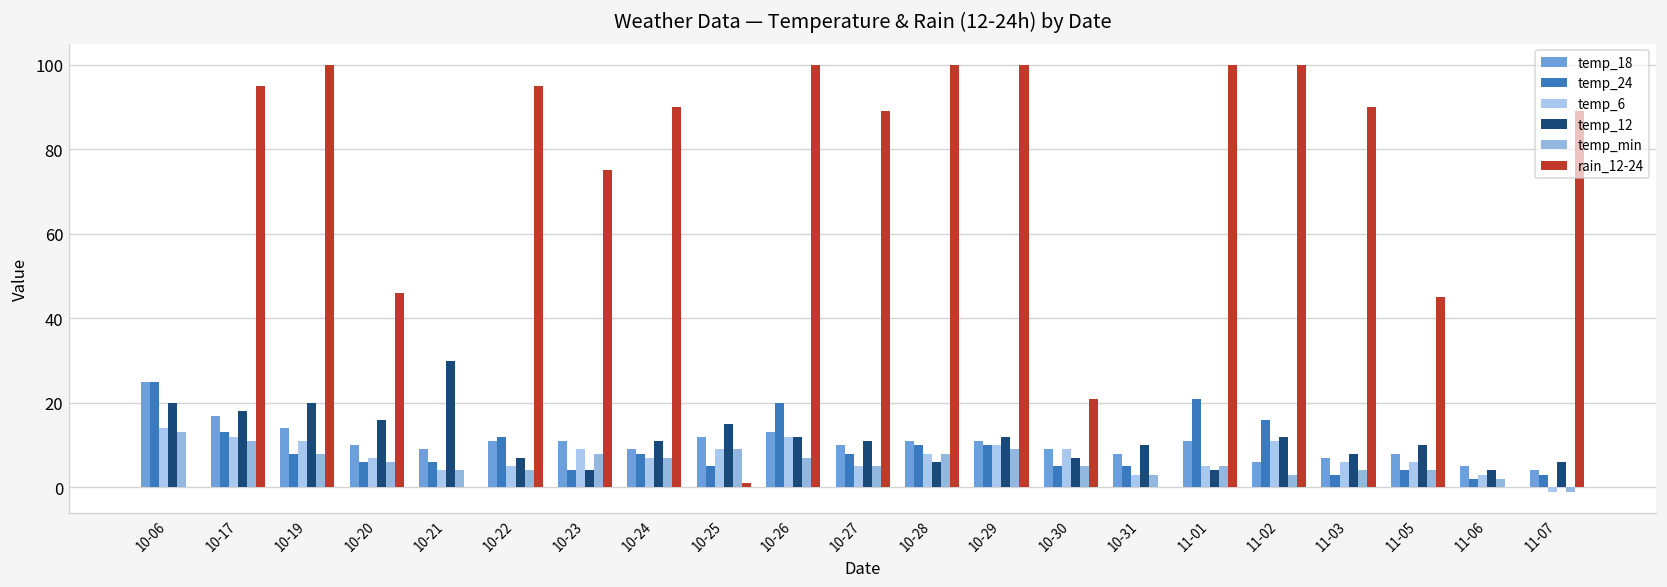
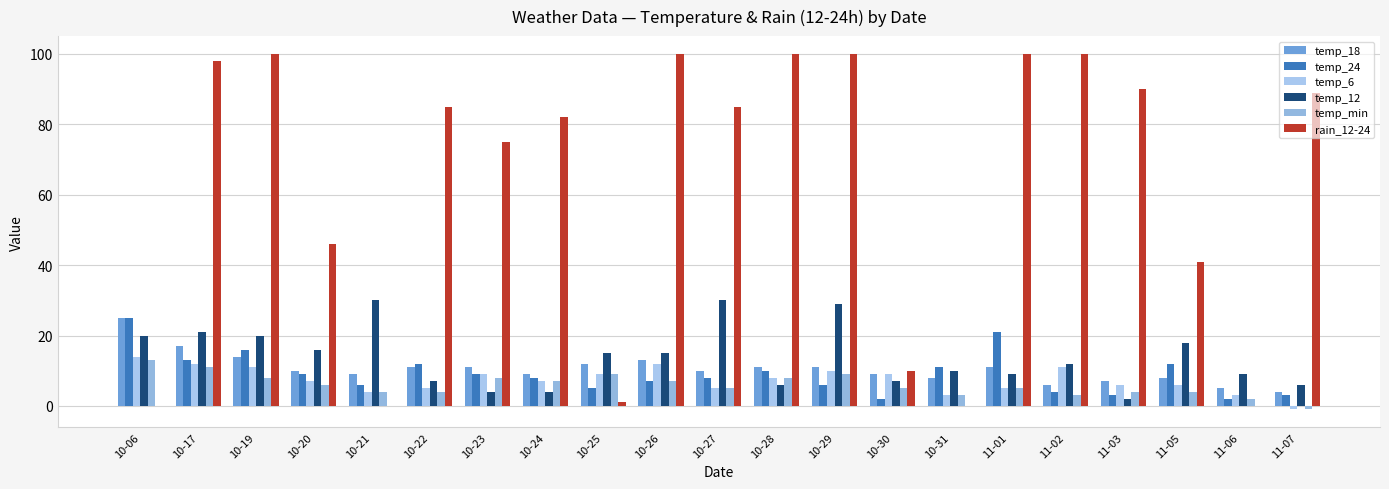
temp_12, 10-17: 18 -> 21
rain_12-24, 10-17: 95 -> 98
temp_24, 10-19: 8 -> 16
temp_24, 10-20: 6 -> 9
rain_12-24, 10-22: 95 -> 85
temp_24, 10-23: 4 -> 9
temp_12, 10-24: 11 -> 4
rain_12-24, 10-24: 90 -> 82
temp_24, 10-26: 20 -> 7
temp_12, 10-26: 12 -> 15
temp_12, 10-27: 11 -> 30
rain_12-24, 10-27: 89 -> 85
temp_24, 10-29: 10 -> 6
temp_12, 10-29: 12 -> 29
temp_24, 10-30: 5 -> 2
rain_12-24, 10-30: 21 -> 10
temp_24, 10-31: 5 -> 11
temp_12, 11-01: 4 -> 9
temp_24, 11-02: 16 -> 4
temp_12, 11-03: 8 -> 2
temp_24, 11-05: 4 -> 12
temp_12, 11-05: 10 -> 18
rain_12-24, 11-05: 45 -> 41
temp_12, 11-06: 4 -> 9
